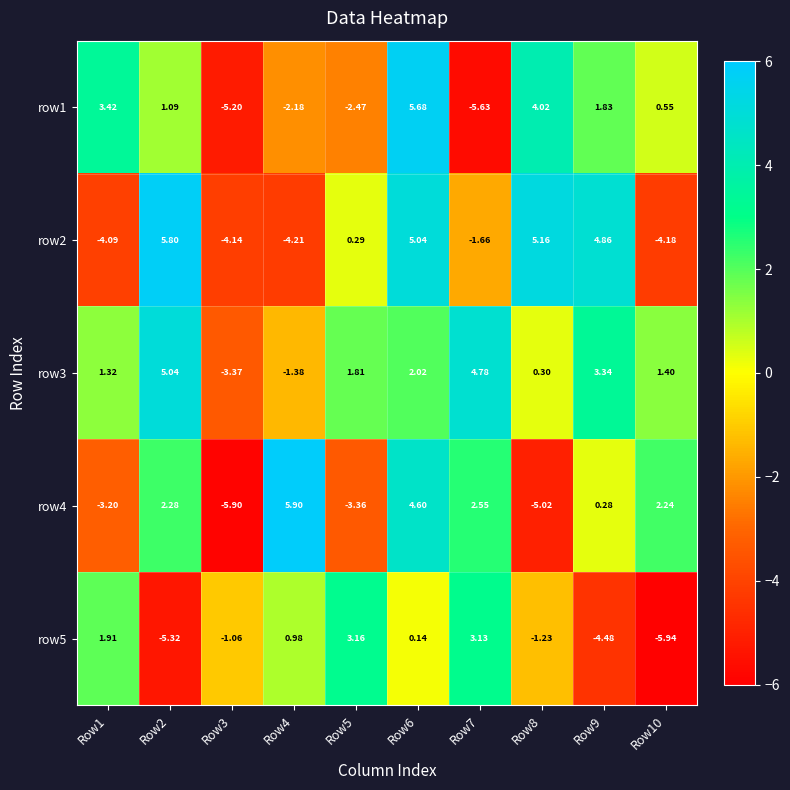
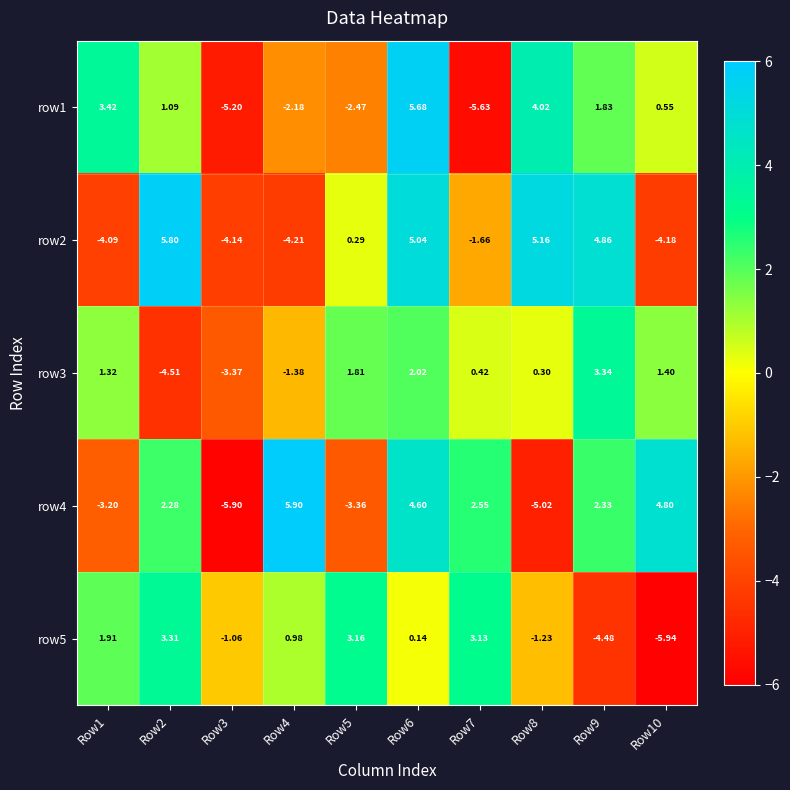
row3, Row2: 5.04 -> -4.51
row3, Row7: 4.78 -> 0.42
row4, Row9: 0.28 -> 2.33
row4, Row10: 2.24 -> 4.80
row5, Row2: -5.32 -> 3.31
